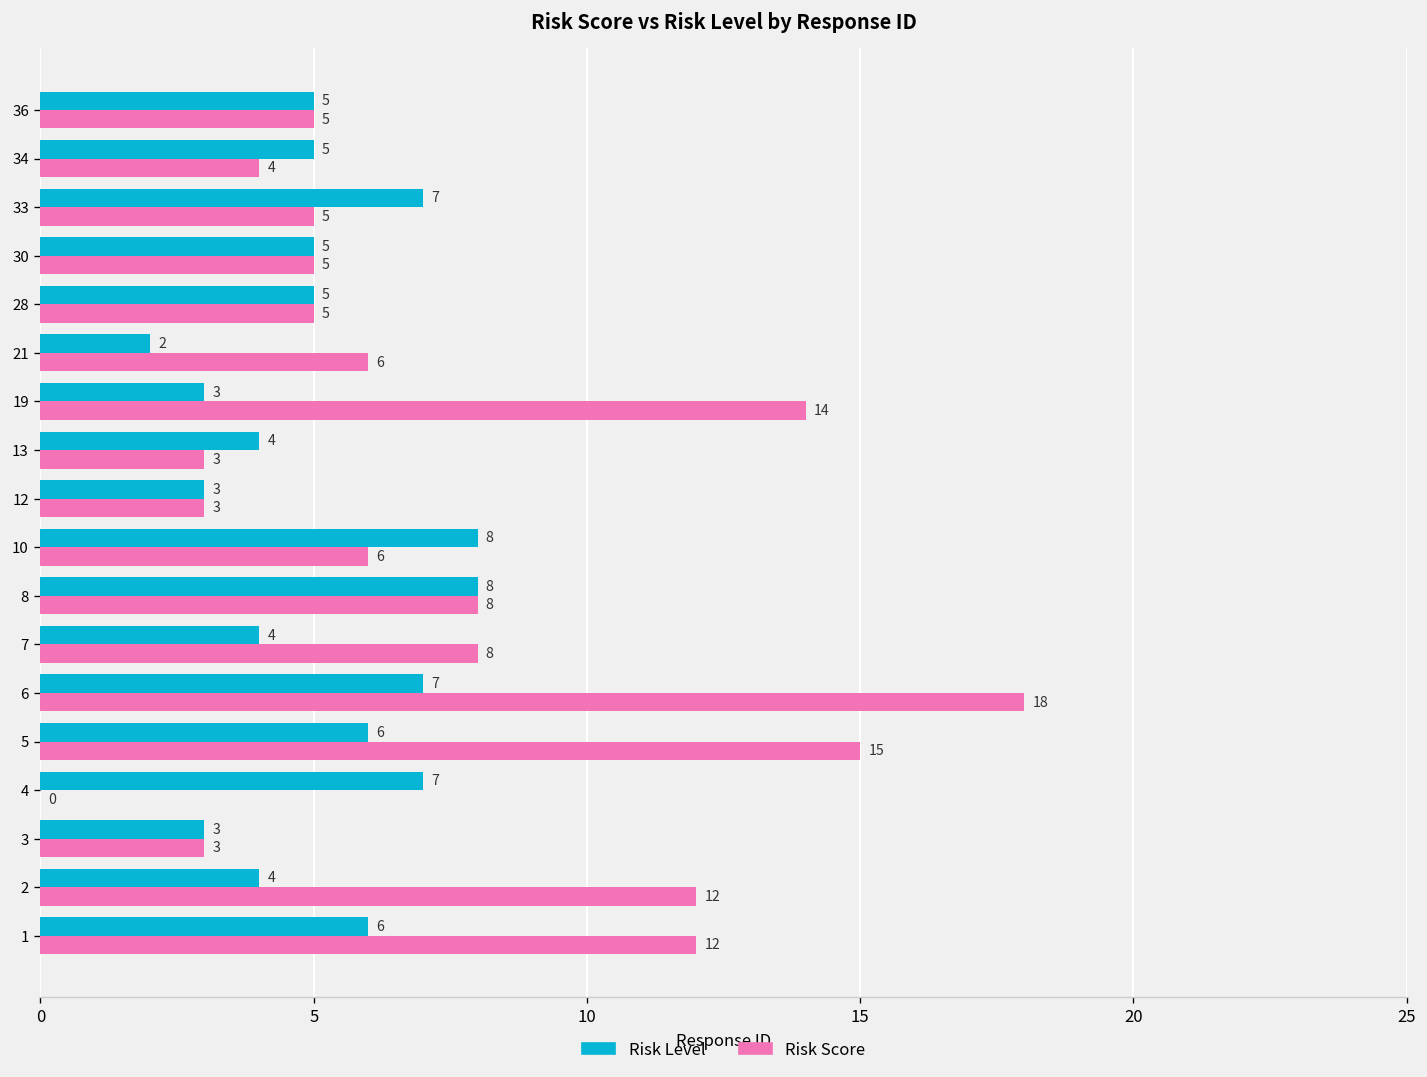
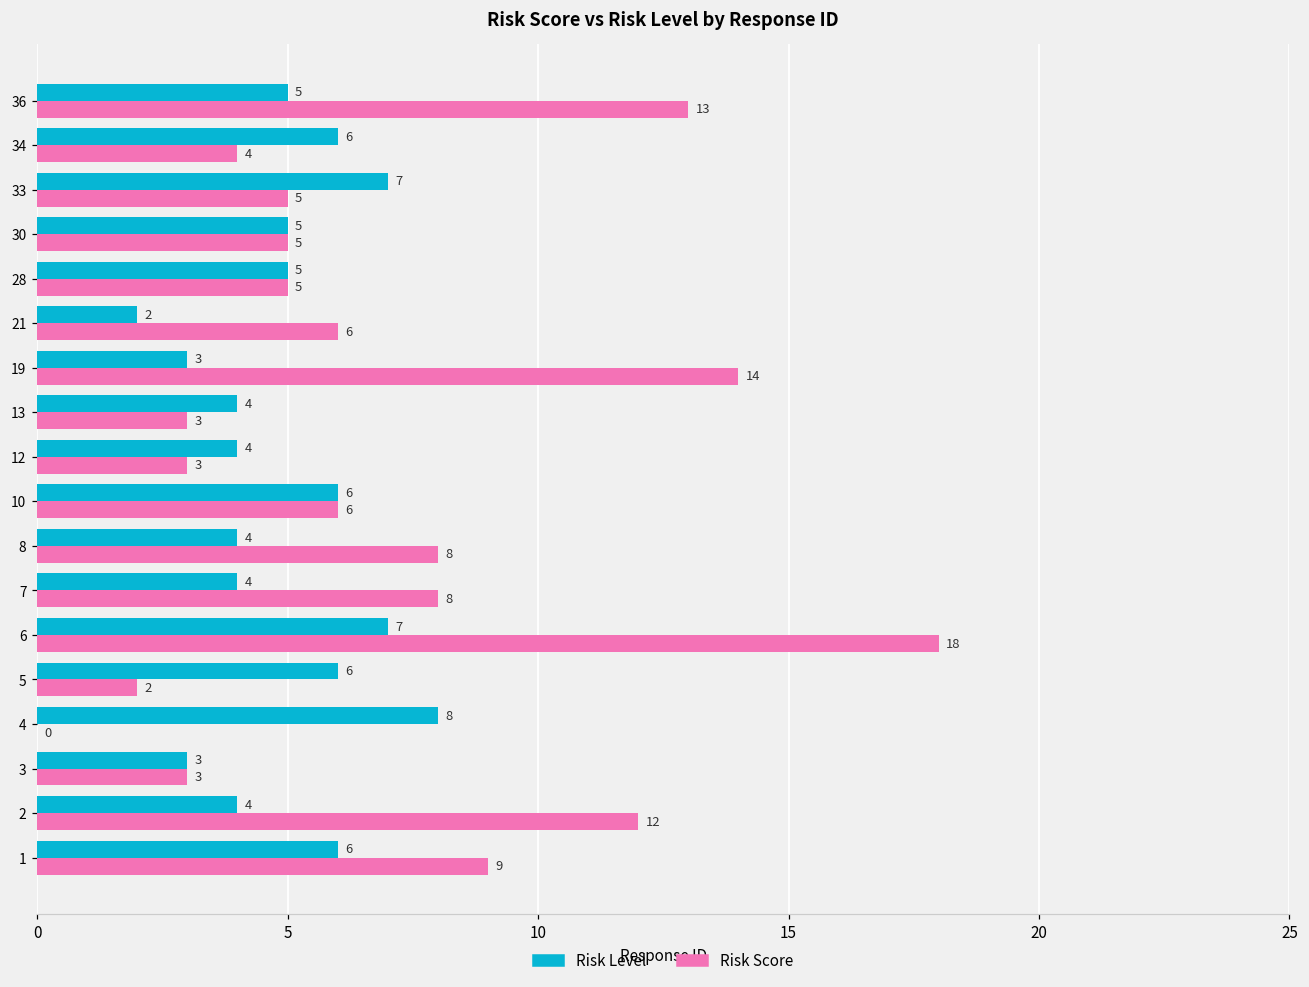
Risk Score, 36: 5 -> 13
Risk Level, 34: 5 -> 6
Risk Level, 12: 3 -> 4
Risk Level, 10: 8 -> 6
Risk Level, 8: 8 -> 4
Risk Score, 5: 15 -> 2
Risk Level, 4: 7 -> 8
Risk Score, 1: 12 -> 9
